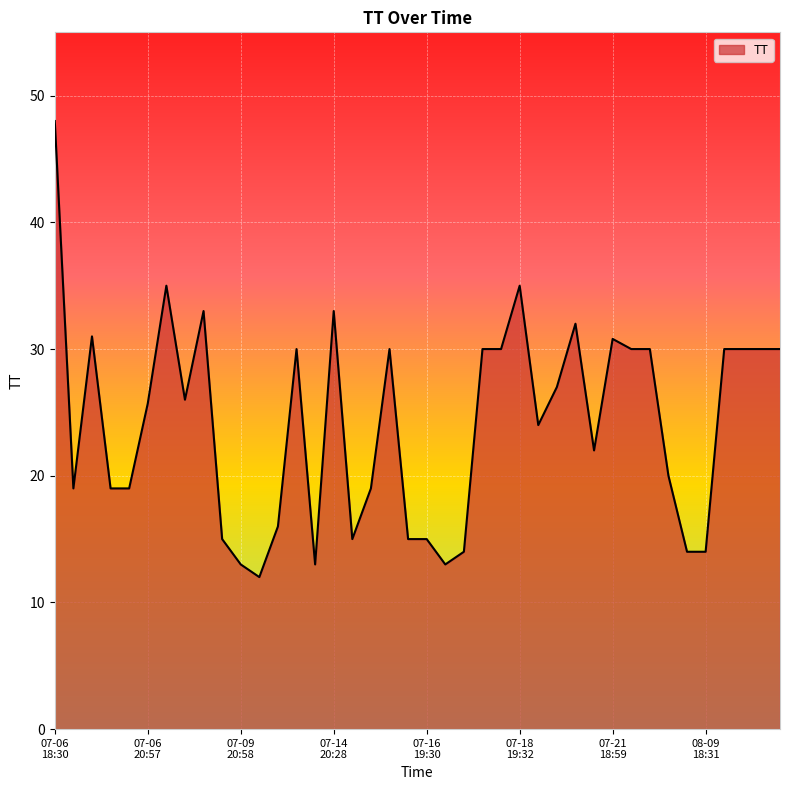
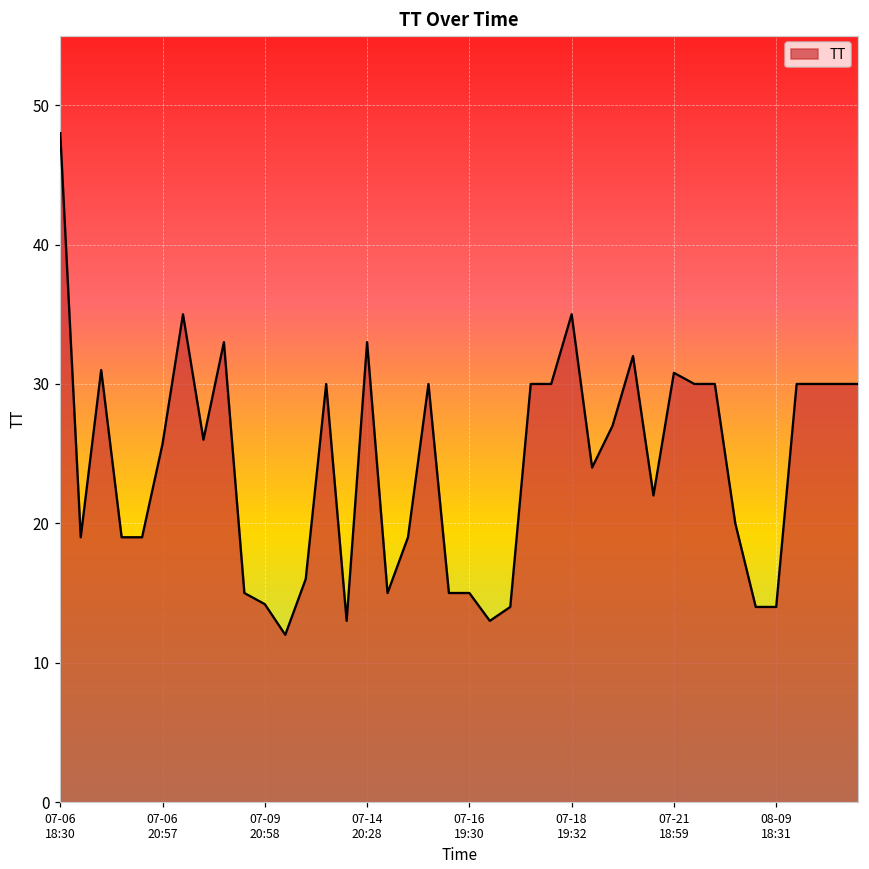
07-09 20:58: 13.0 -> 14.2
